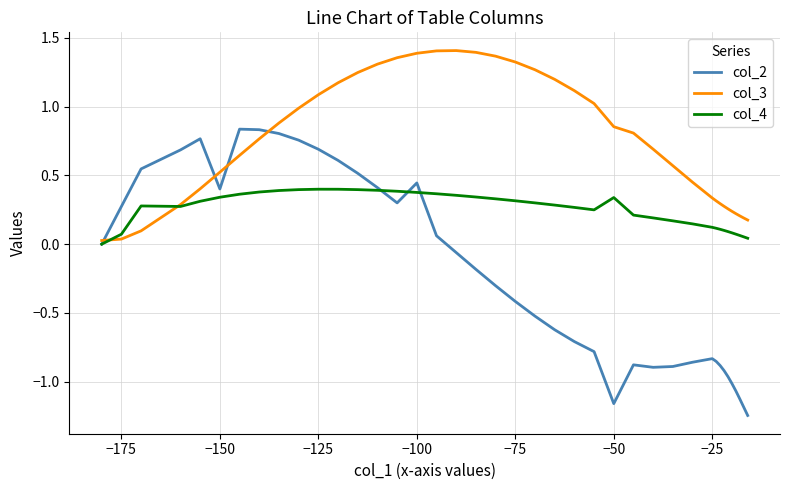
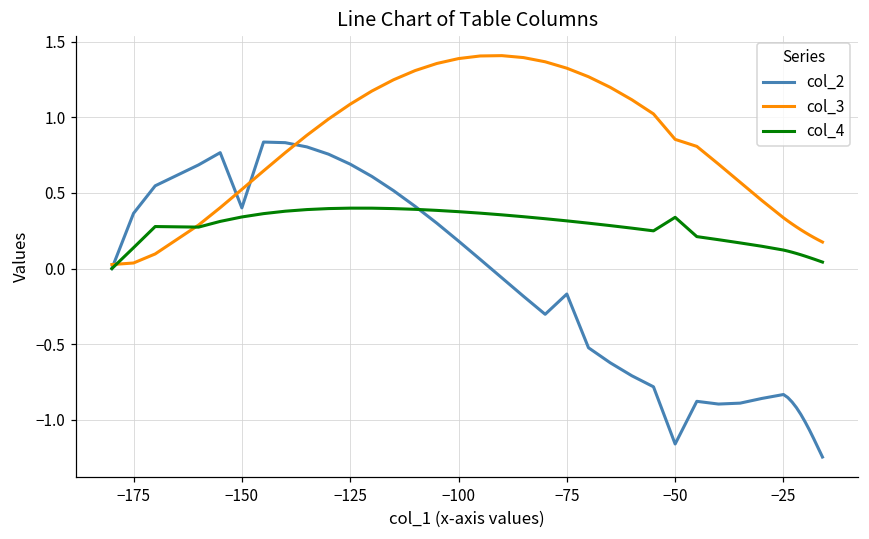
col_2, −175: 0.27 -> 0.37
col_4, −175: 0.07 -> 0.14
col_2, −100: 0.45 -> 0.18
col_2, −75: -0.42 -> -0.17
